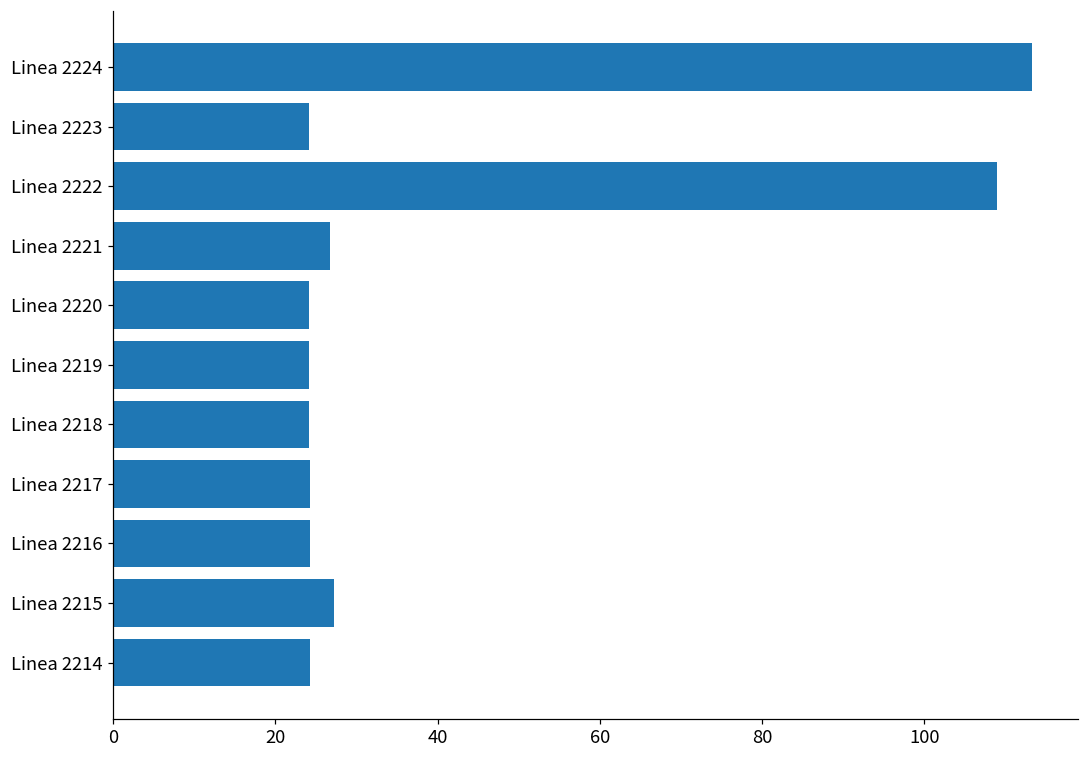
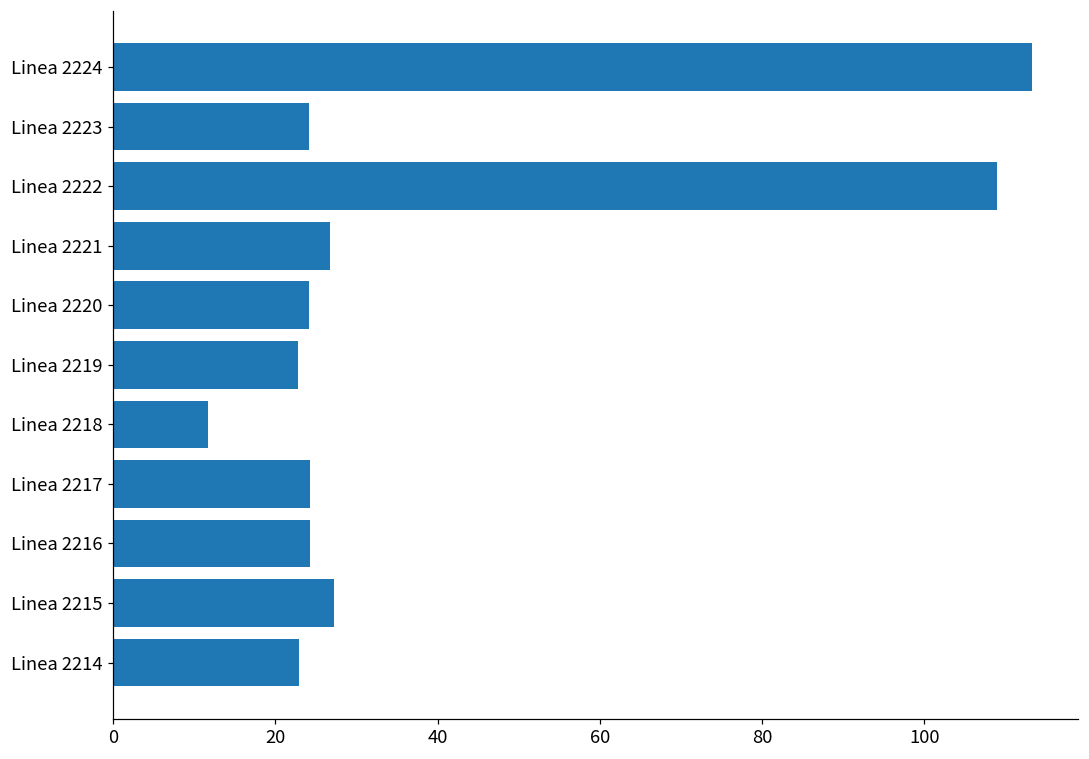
Linea 2219: 24 -> 23
Linea 2218: 24 -> 12
Linea 2214: 24 -> 23
